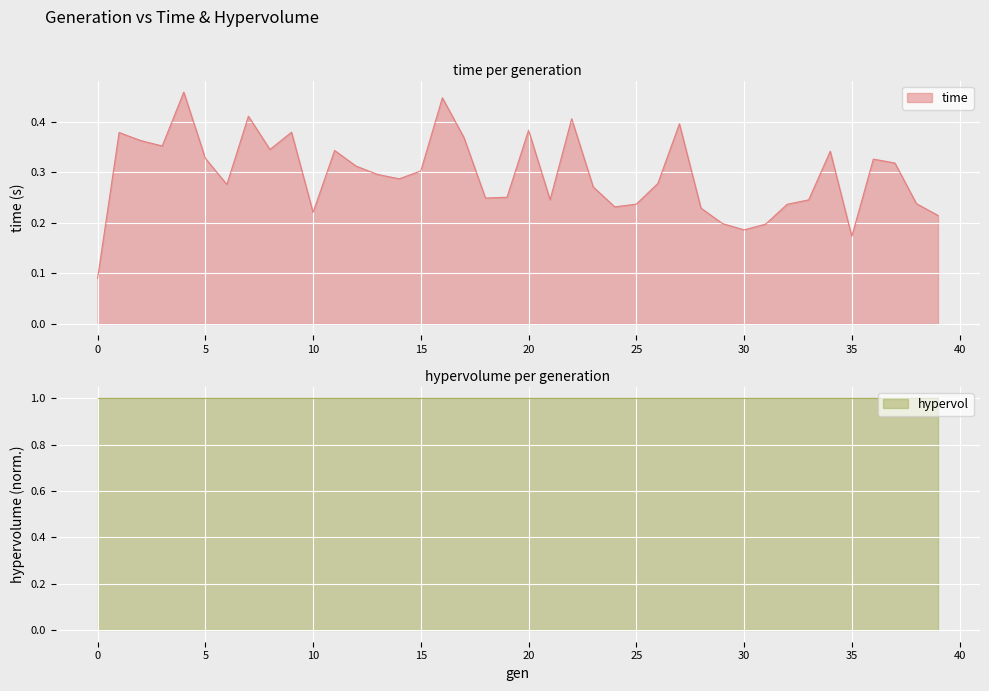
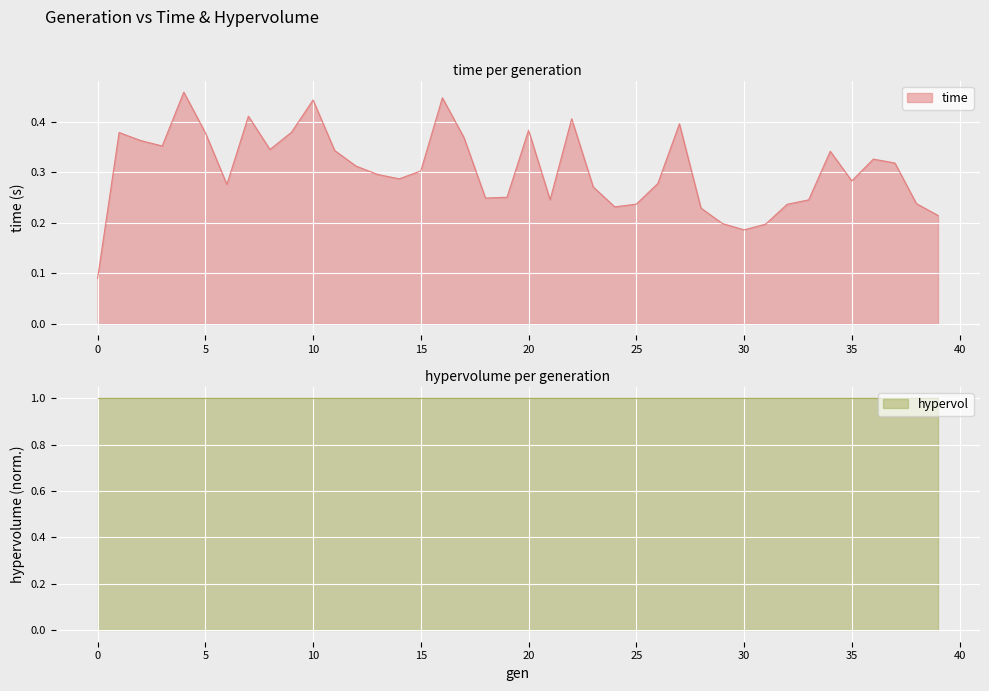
time per generation, 5: 0.33 -> 0.38
time per generation, 10: 0.22 -> 0.44
time per generation, 35: 0.17 -> 0.28
